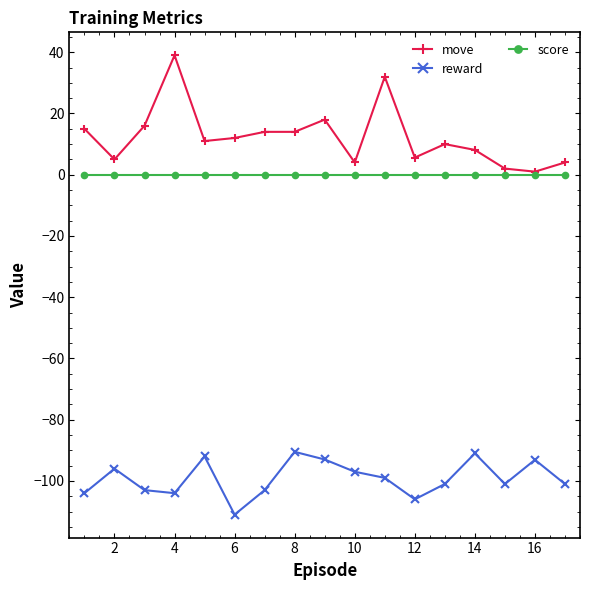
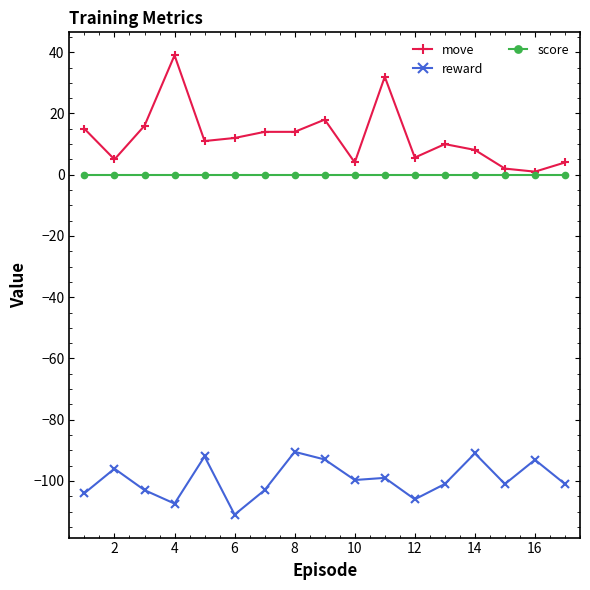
reward, 4: -104 -> -107
reward, 10: -97 -> -100
